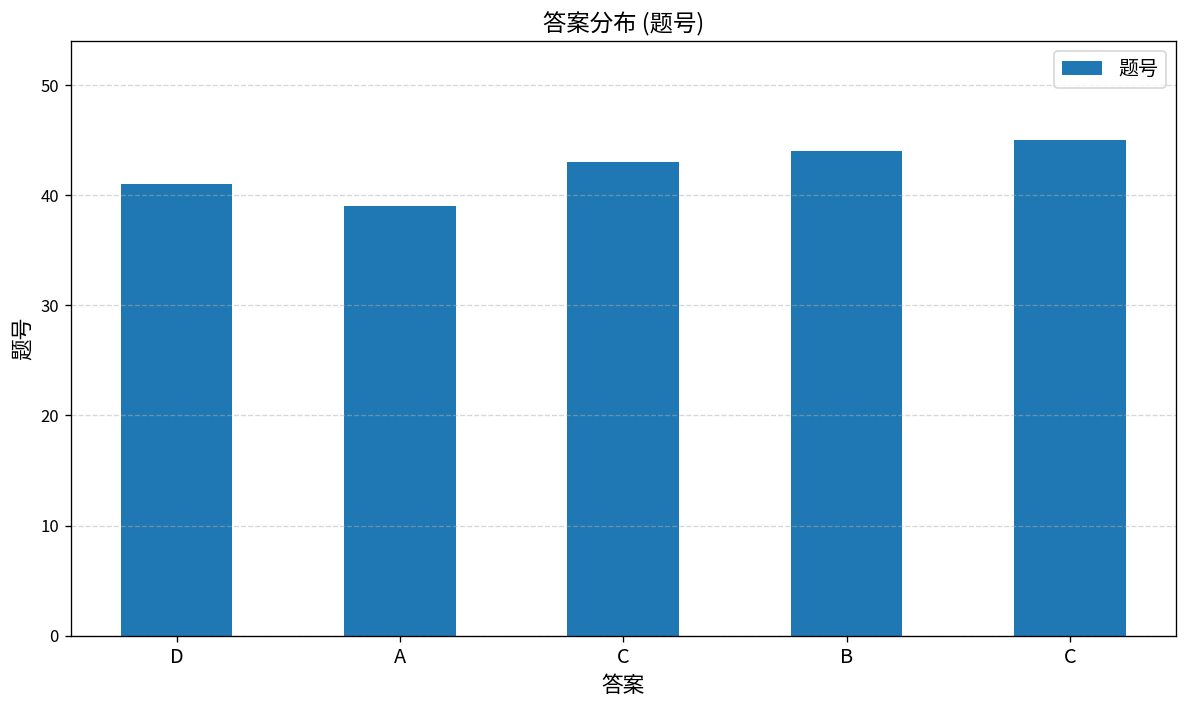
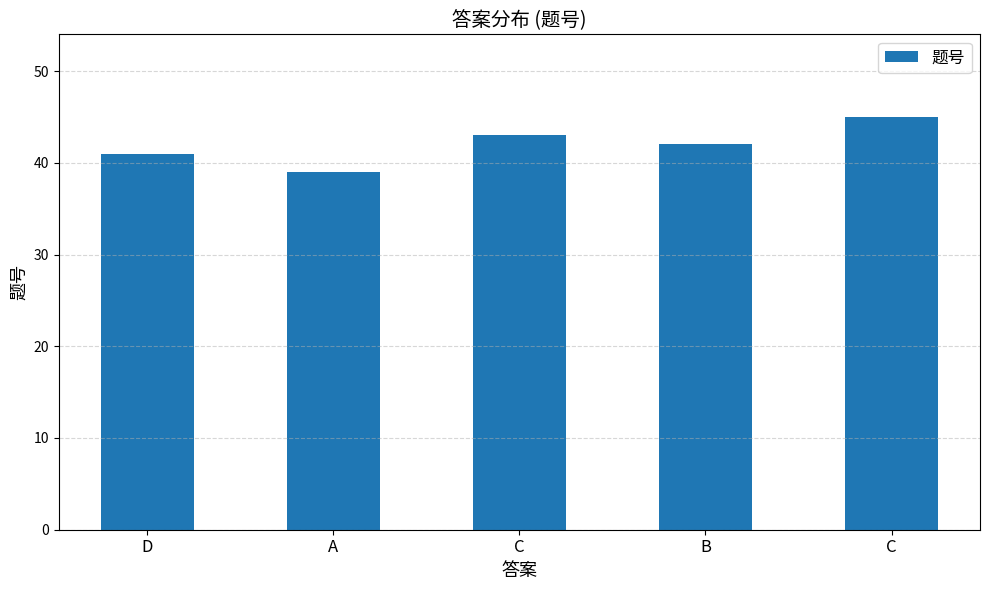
B: 44 -> 42
